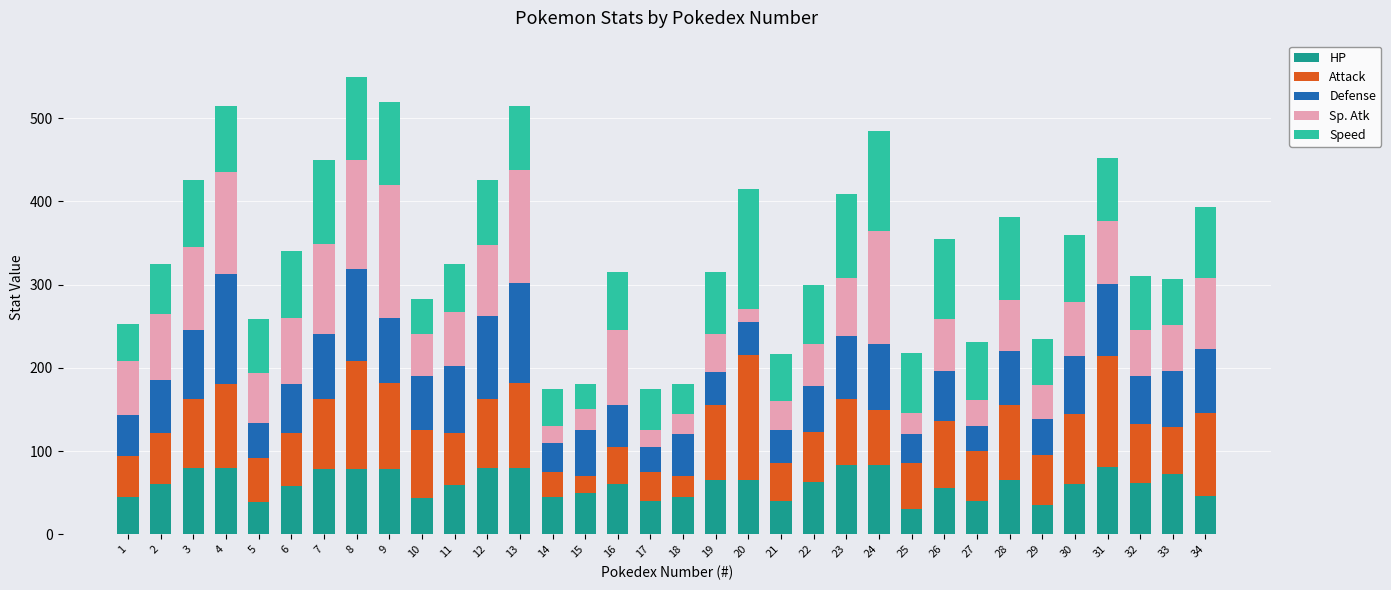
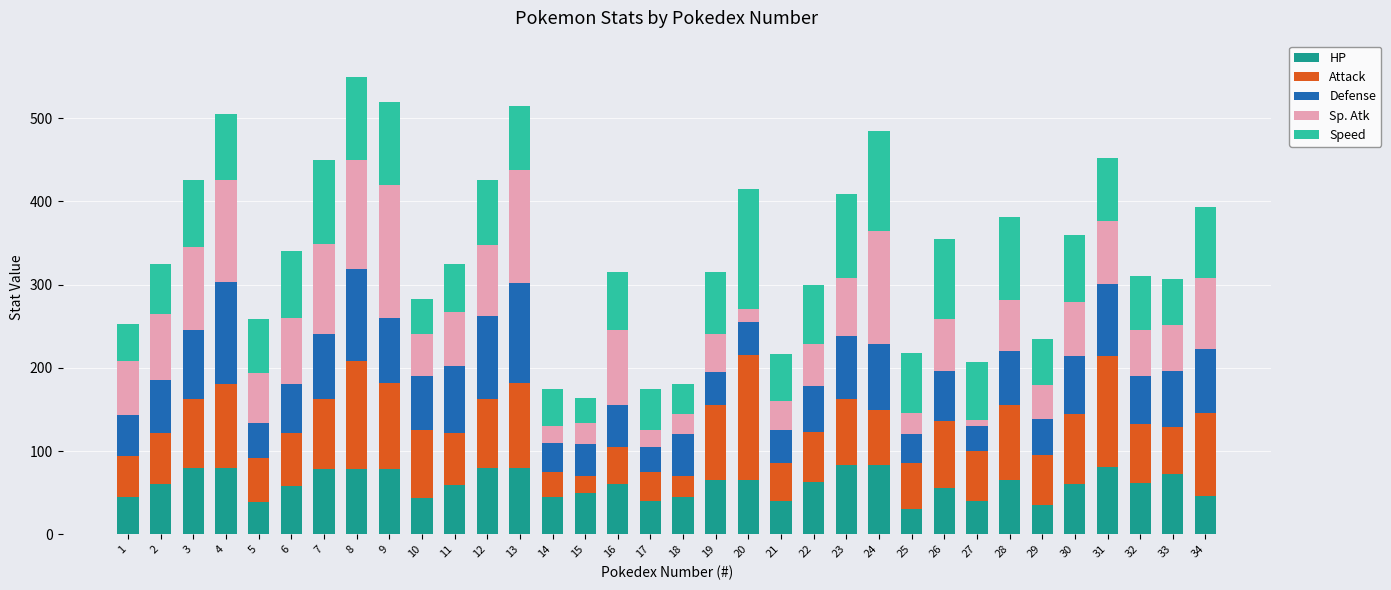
Defense, 4: 130 -> 120
Defense, 15: 60 -> 40
Sp. Atk, 27: 30 -> 10
